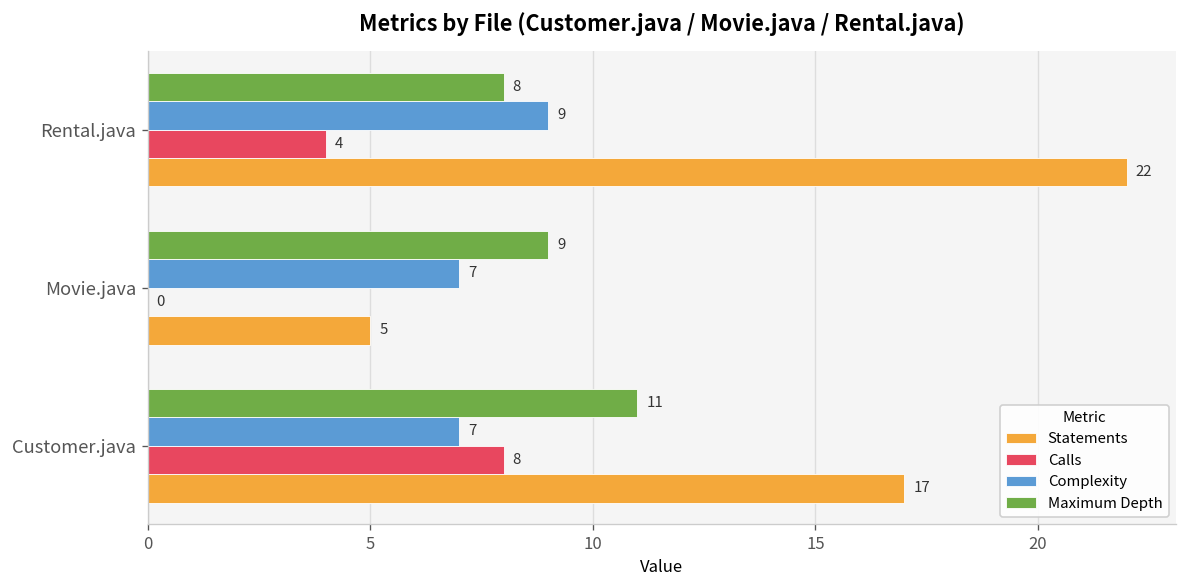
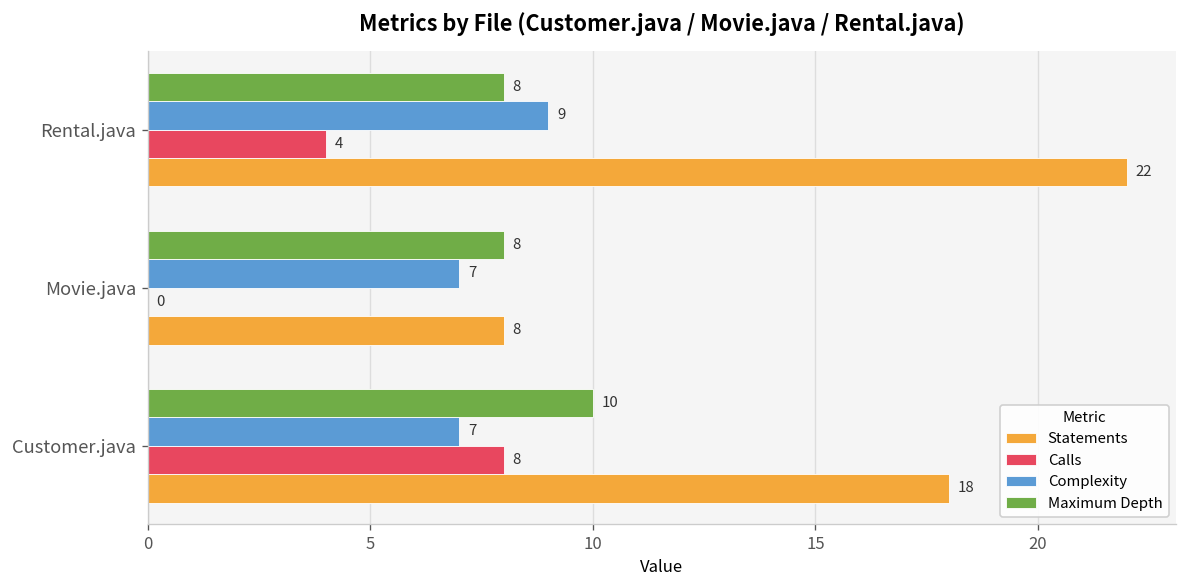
Maximum Depth, Movie.java: 9 -> 8
Statements, Movie.java: 5 -> 8
Maximum Depth, Customer.java: 11 -> 10
Statements, Customer.java: 17 -> 18
